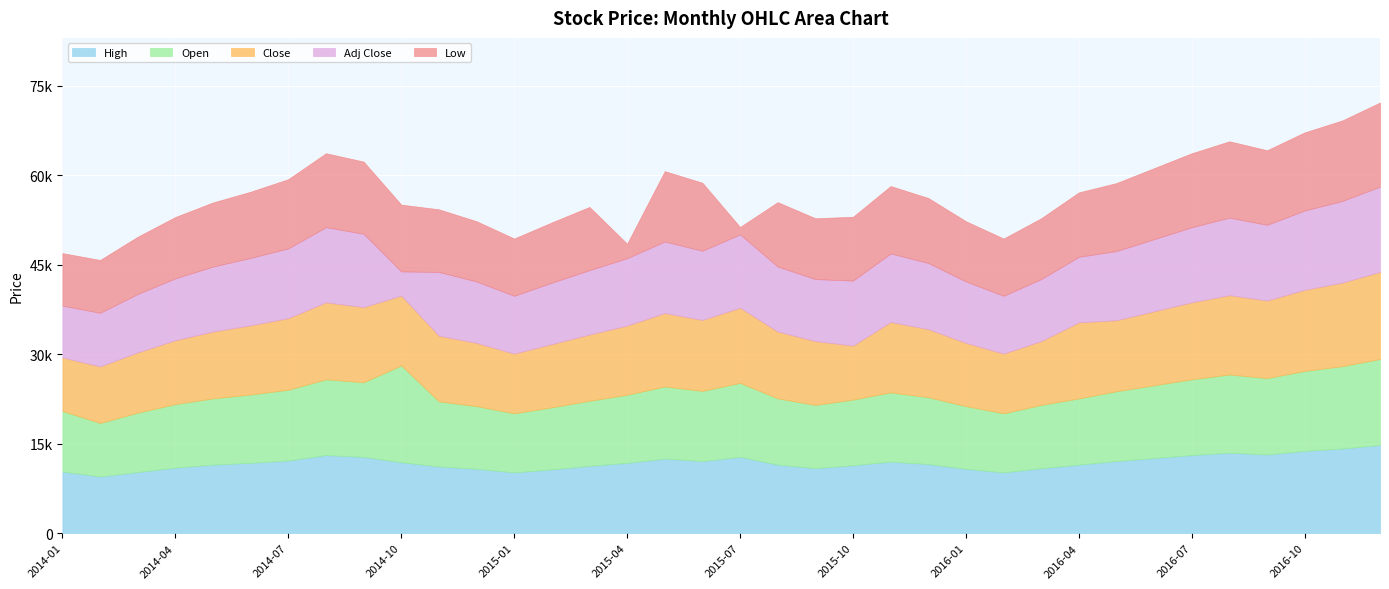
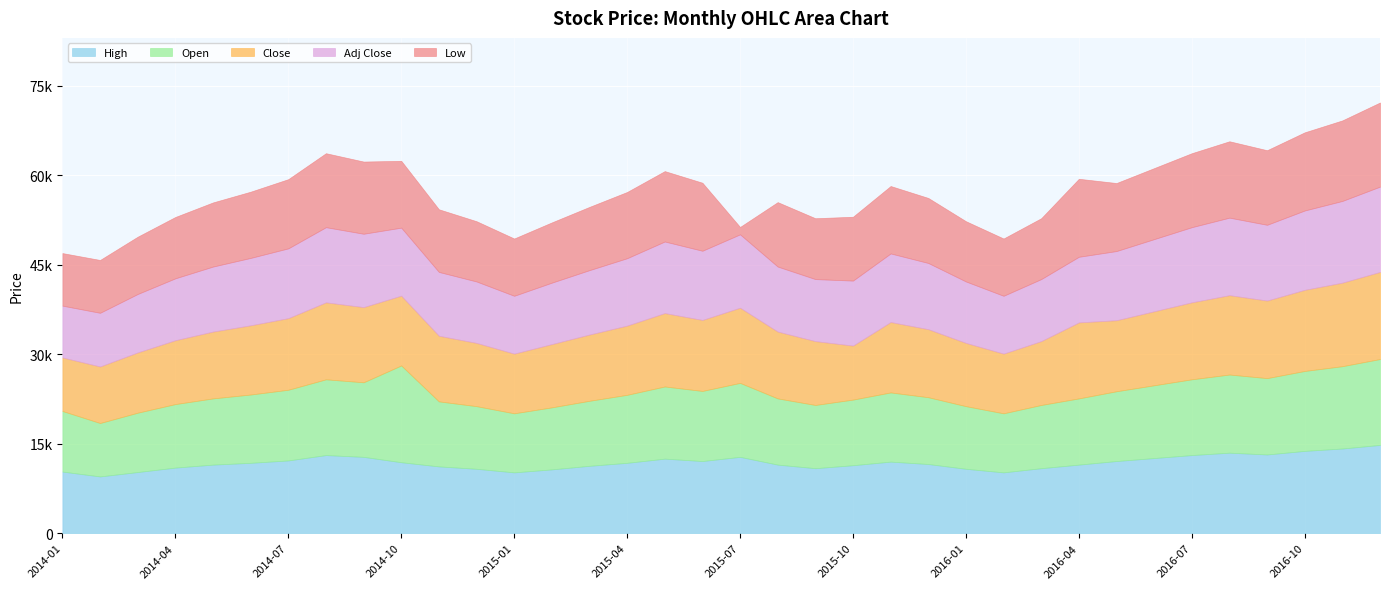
Adj Close, 2014-10: 4000 -> 11000
Low, 2015-04: 2000 -> 11000
Low, 2016-04: 11000 -> 13000
